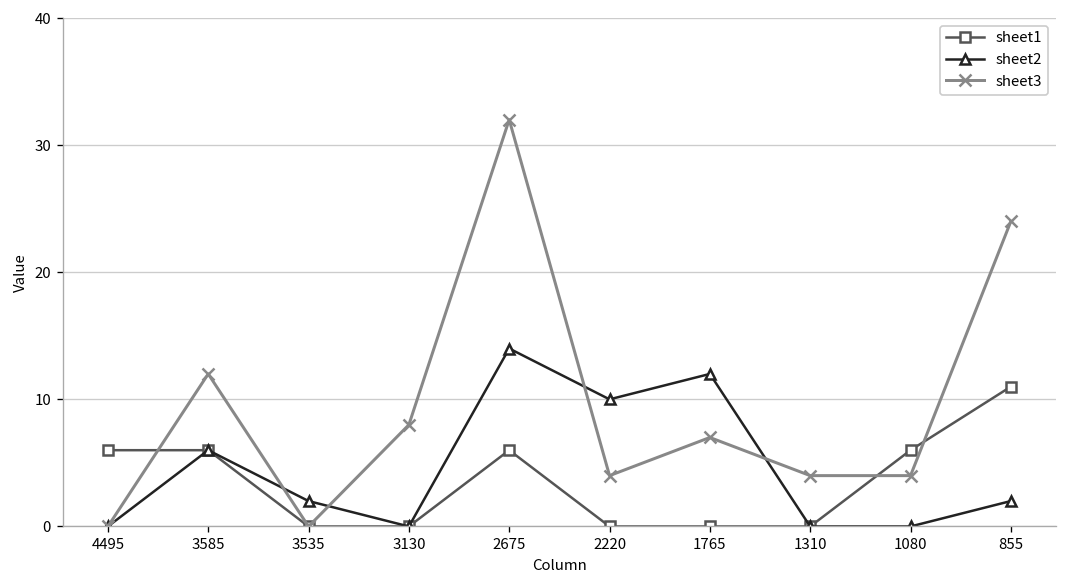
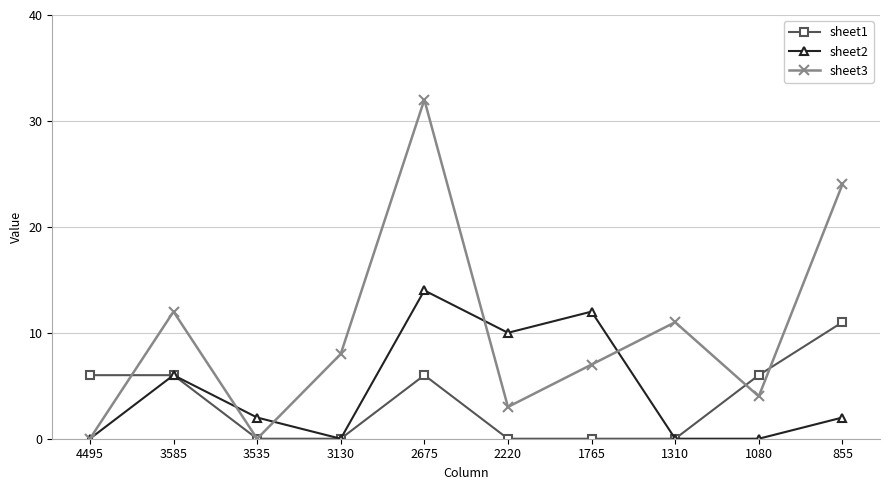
sheet3, 2220: 4 -> 3
sheet3, 1310: 4 -> 11
